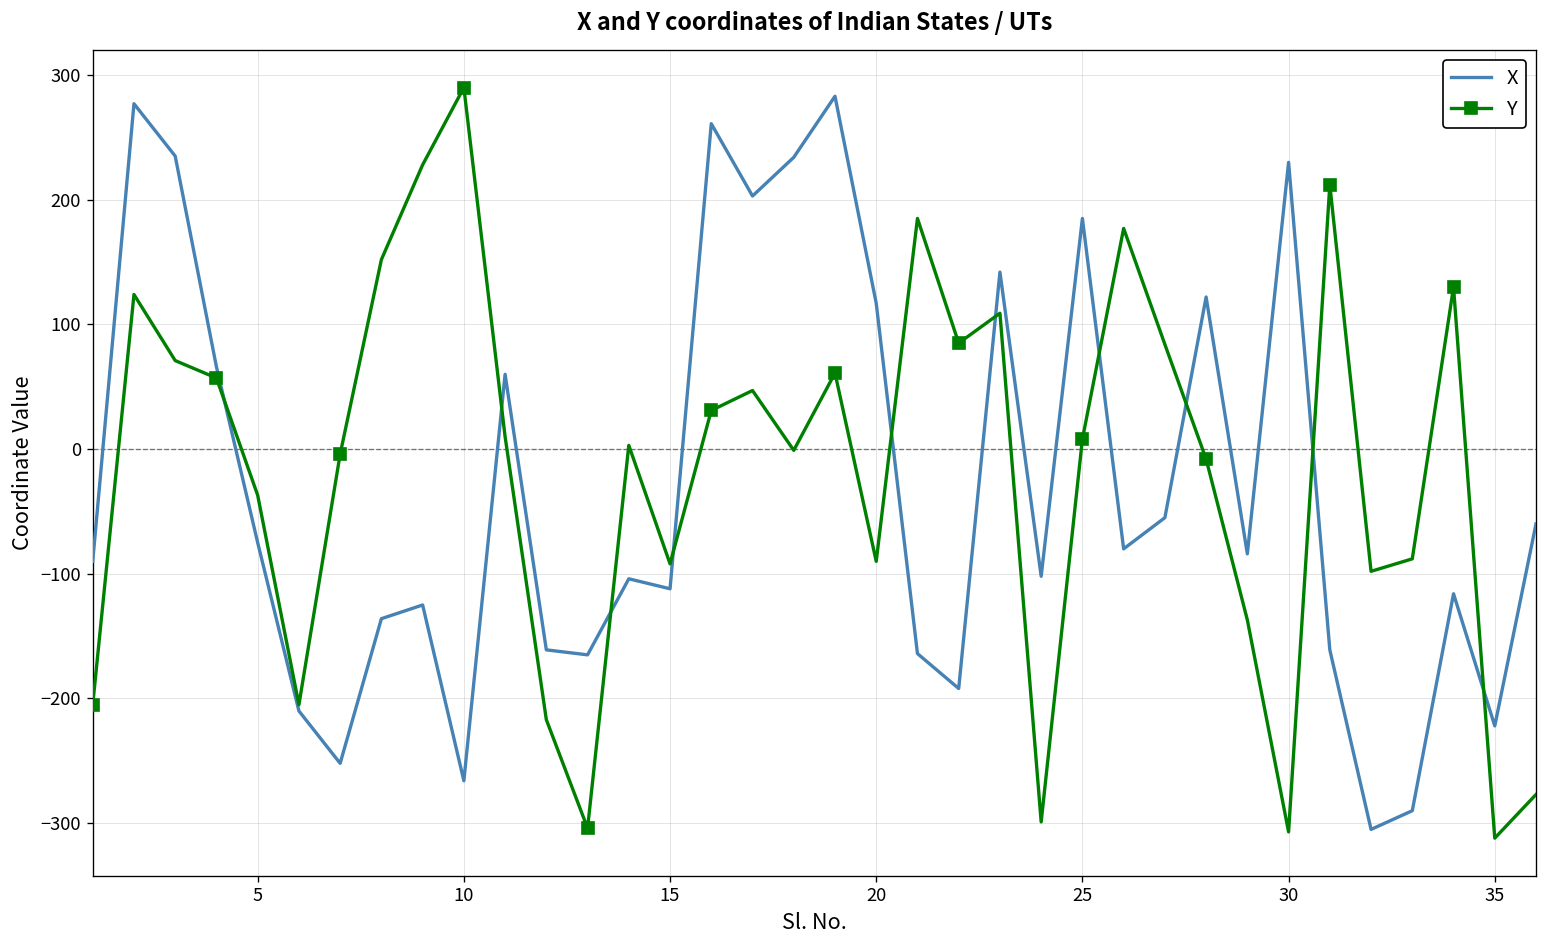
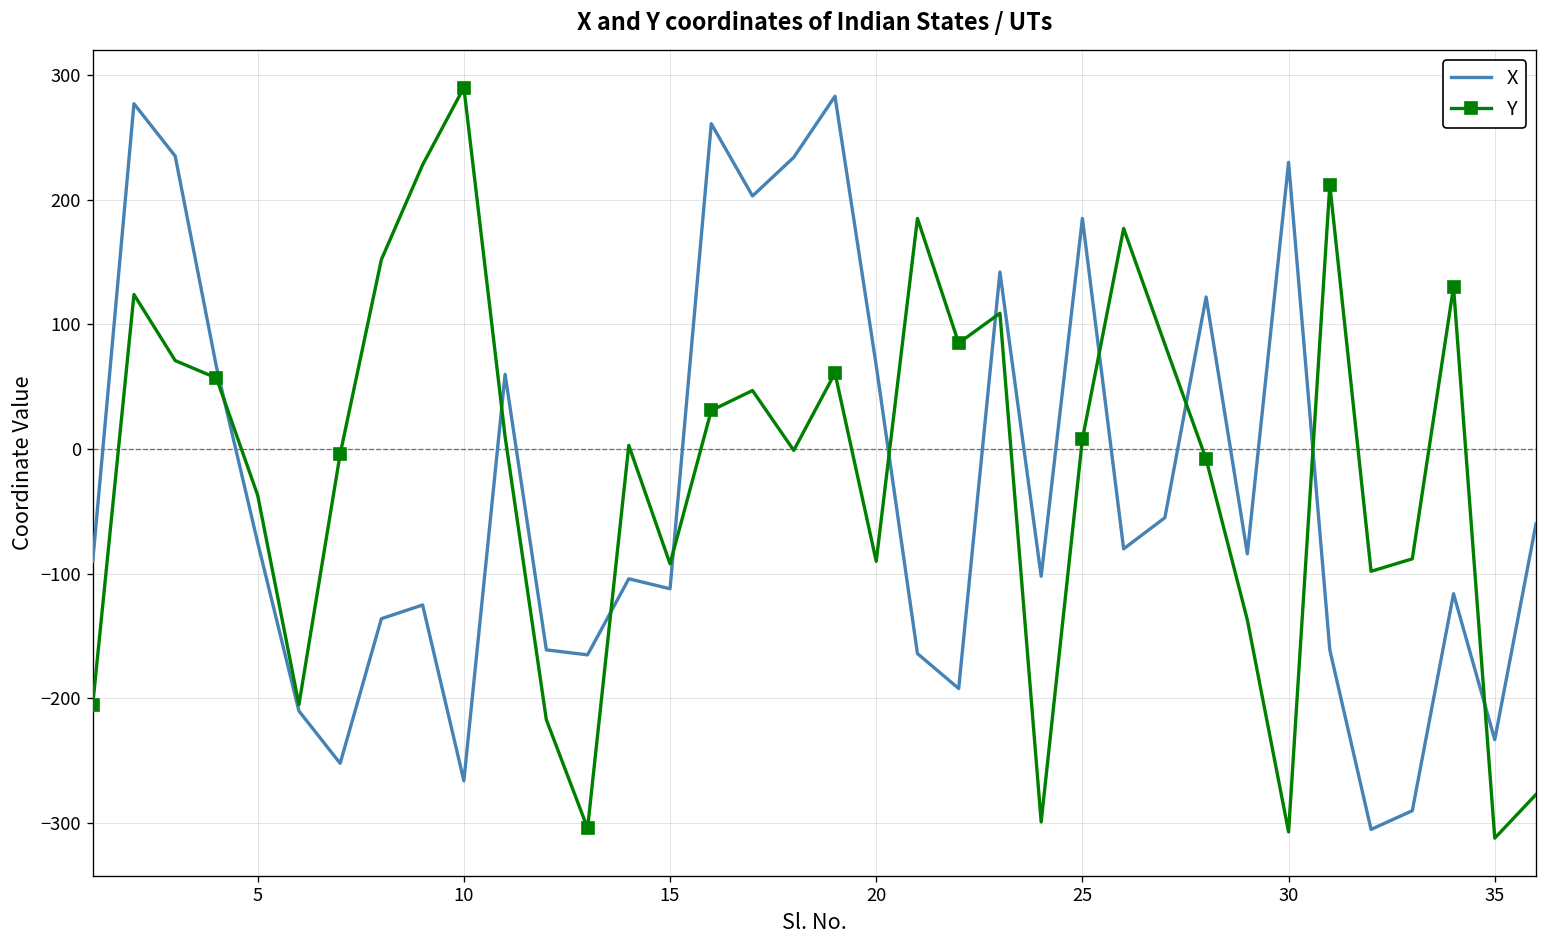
X, 20: 117 -> 67
X, 35: -222 -> -233
